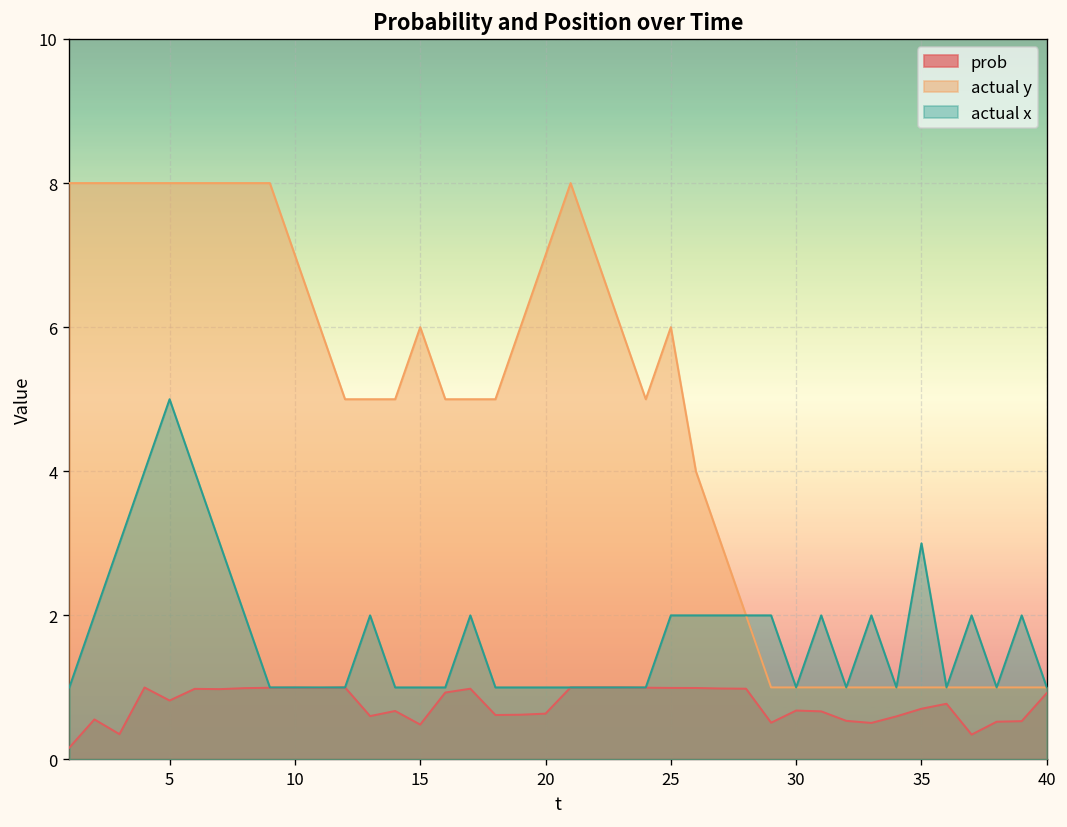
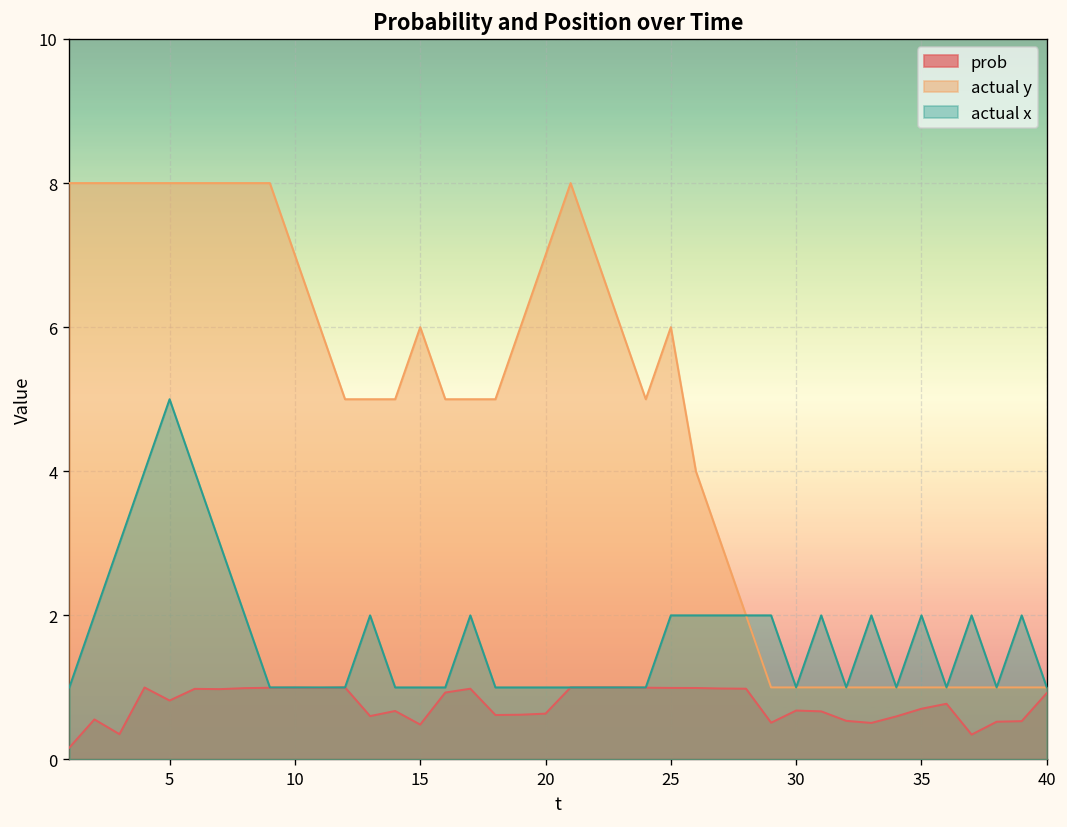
actual x, 35: 3 -> 2
